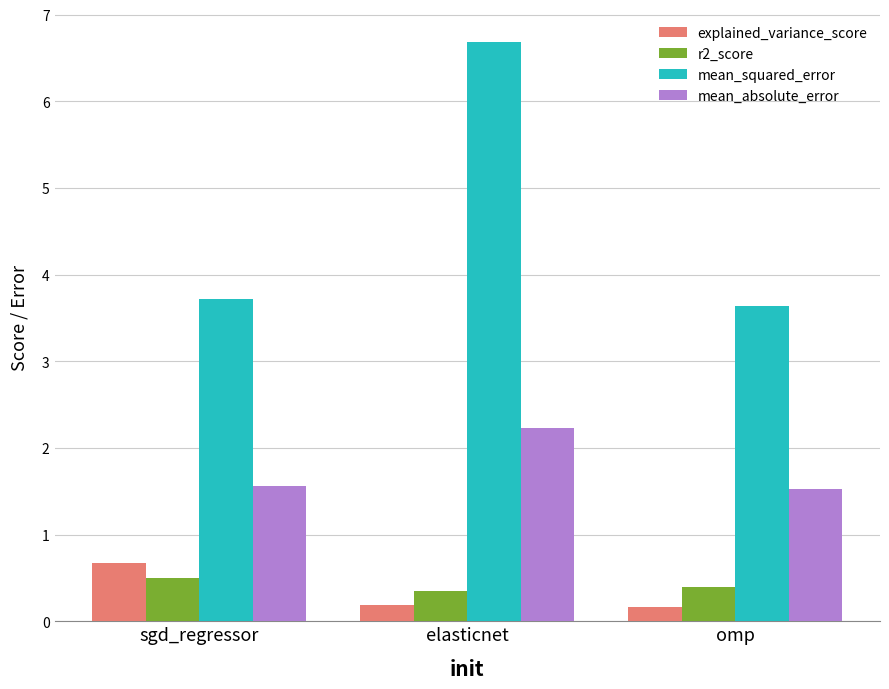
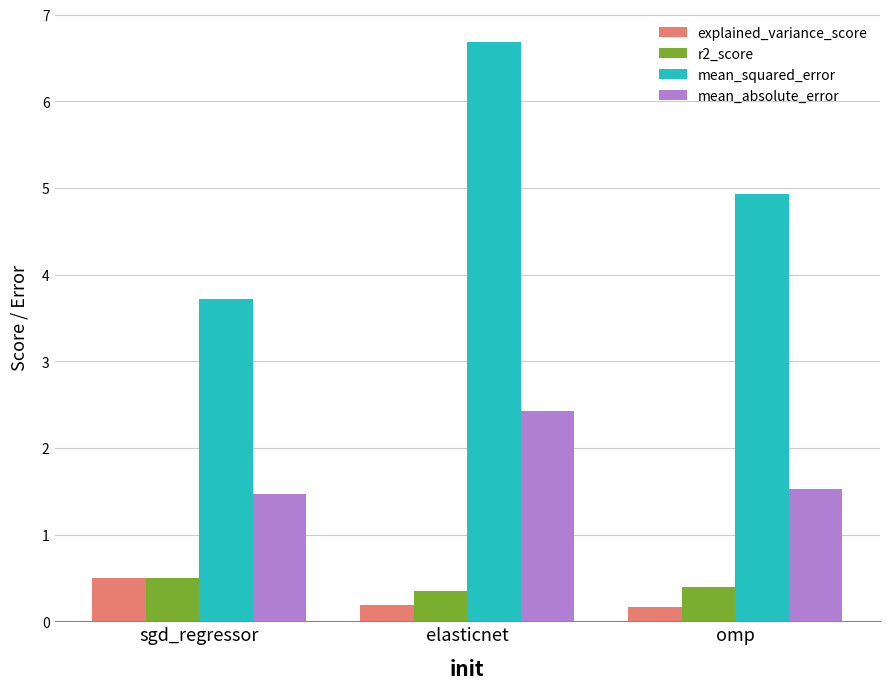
explained_variance_score, sgd_regressor: 0.7 -> 0.5
mean_absolute_error, sgd_regressor: 1.6 -> 1.5
mean_absolute_error, elasticnet: 2.2 -> 2.4
mean_squared_error, omp: 3.6 -> 4.9
